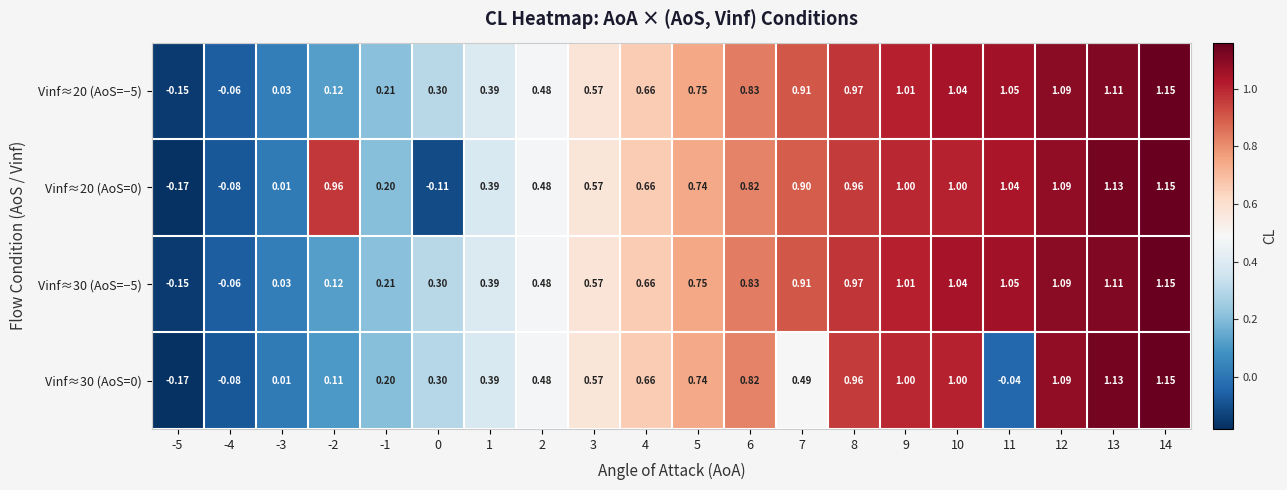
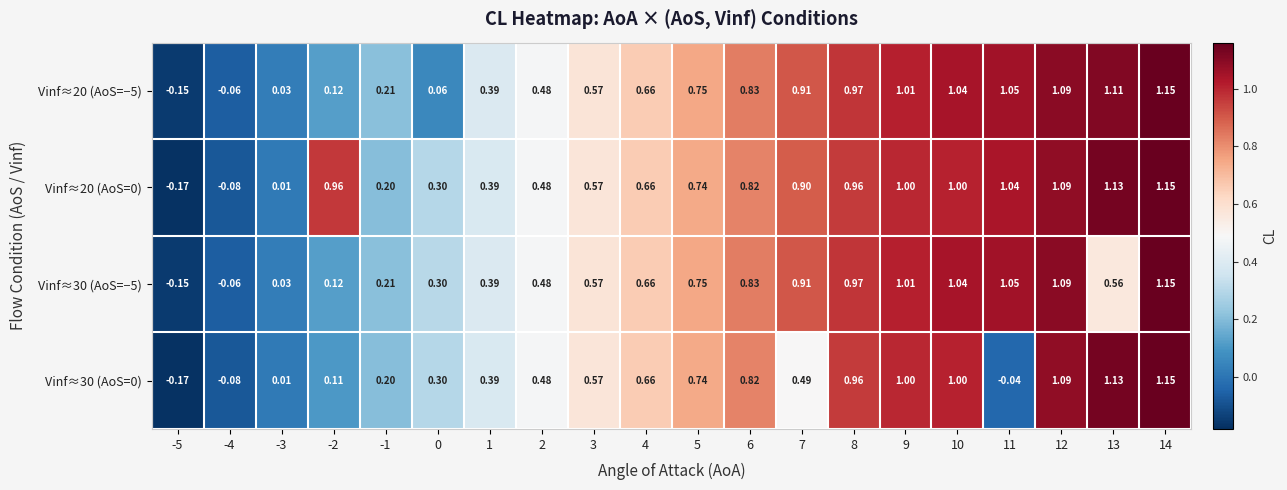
Vinf≈20 (AoS=−5), 0: 0.30 -> 0.06
Vinf≈20 (AoS=0), 0: -0.11 -> 0.30
Vinf≈30 (AoS=−5), 13: 1.11 -> 0.56
